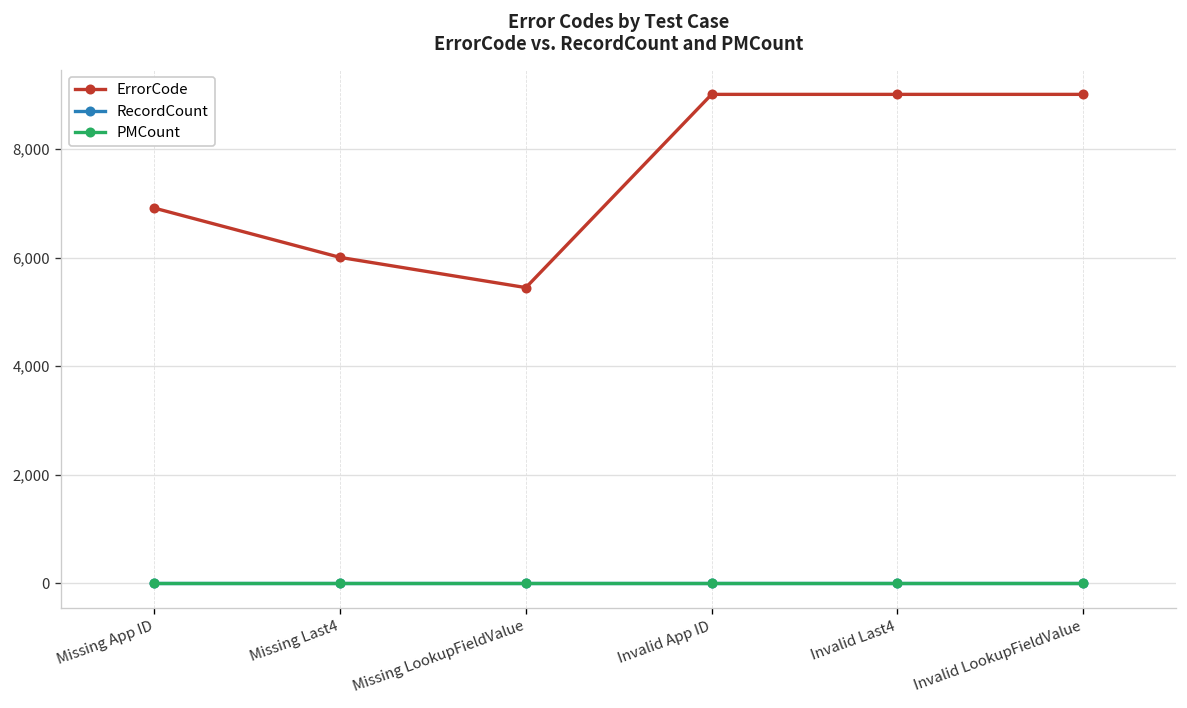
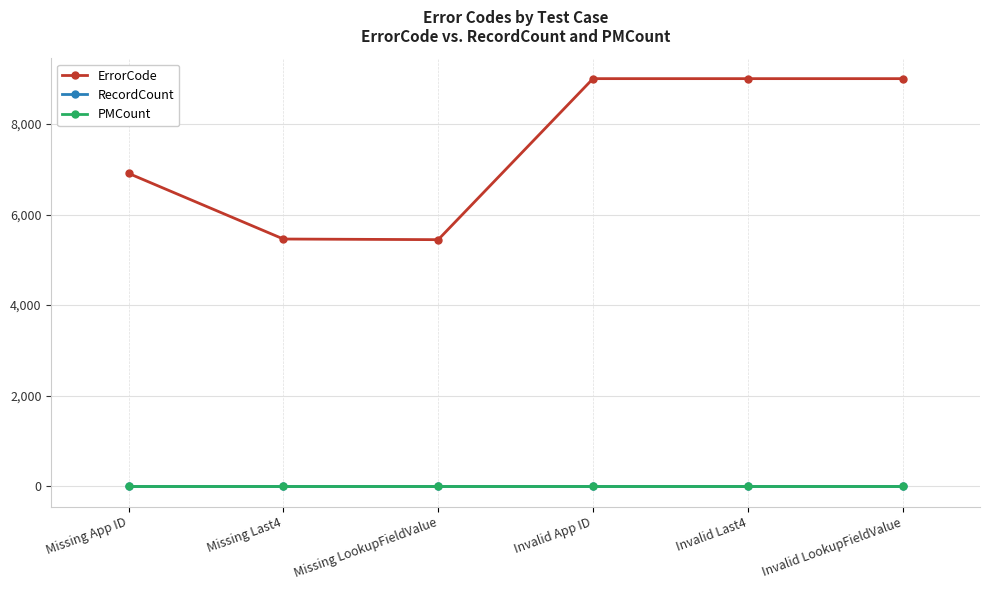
ErrorCode, Missing Last4: 6,000 -> 5,500
